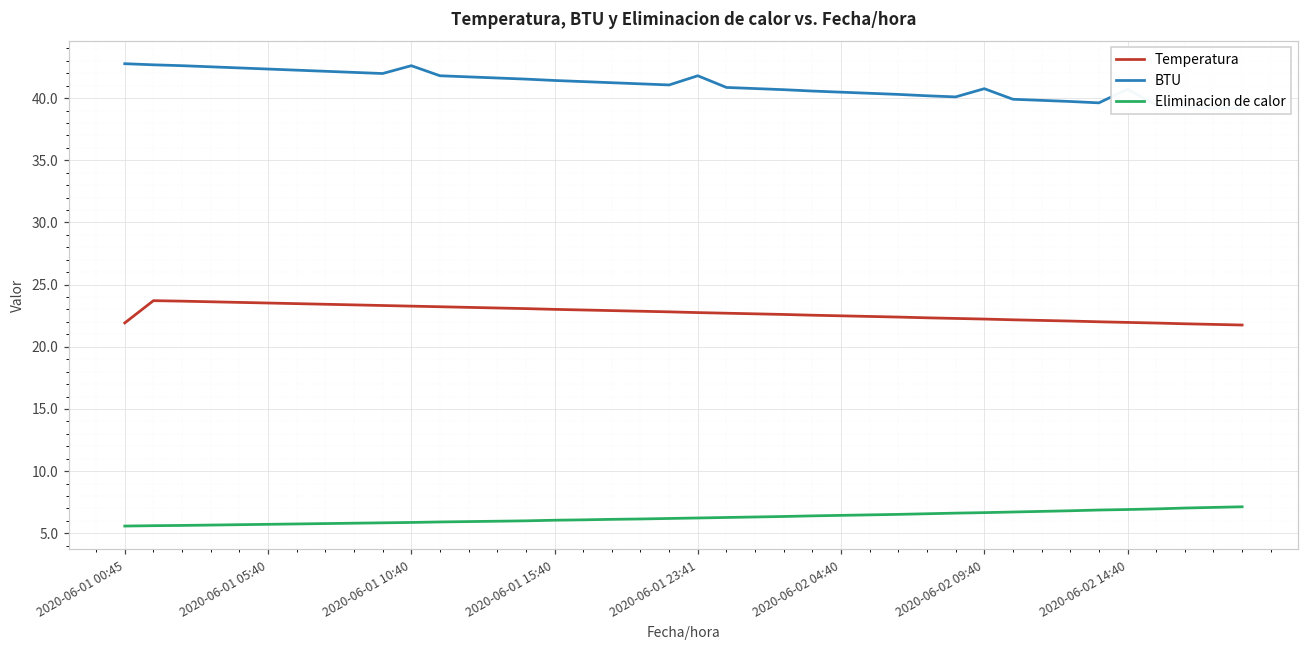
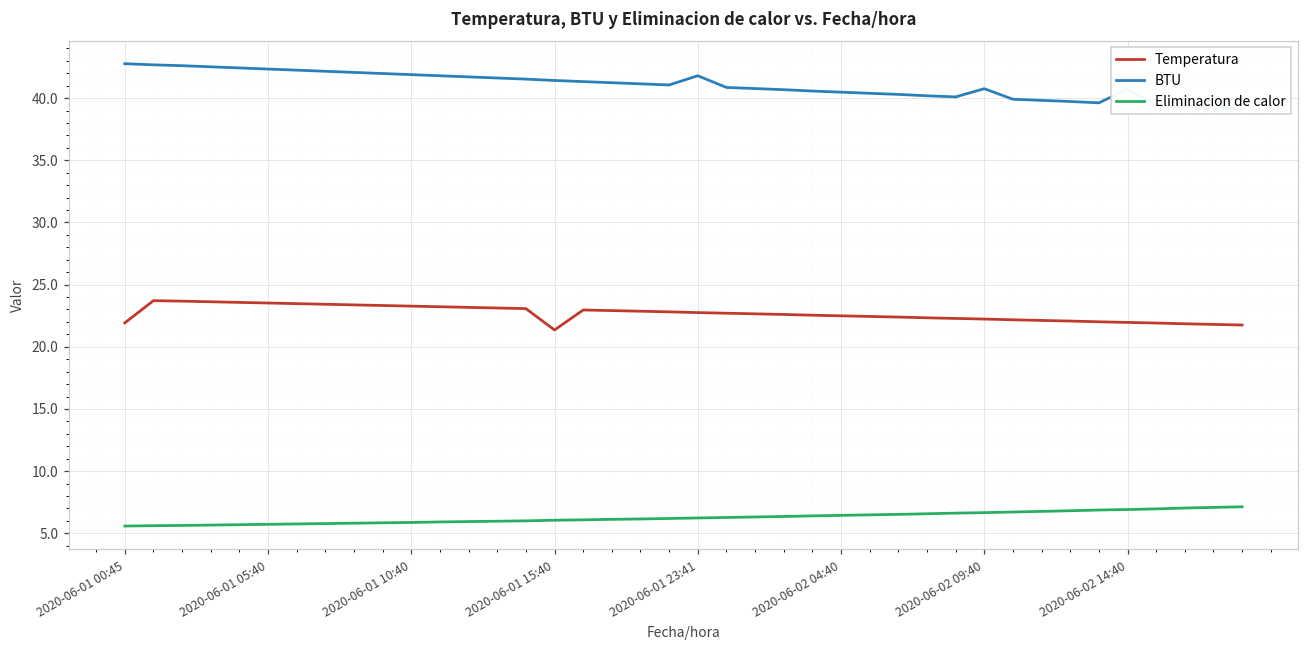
BTU, 2020-06-01 10:40: 42.6 -> 41.9
Temperatura, 2020-06-01 15:40: 23.0 -> 21.4
